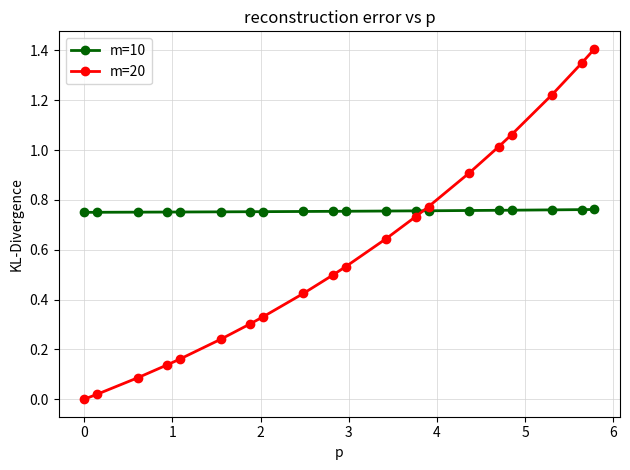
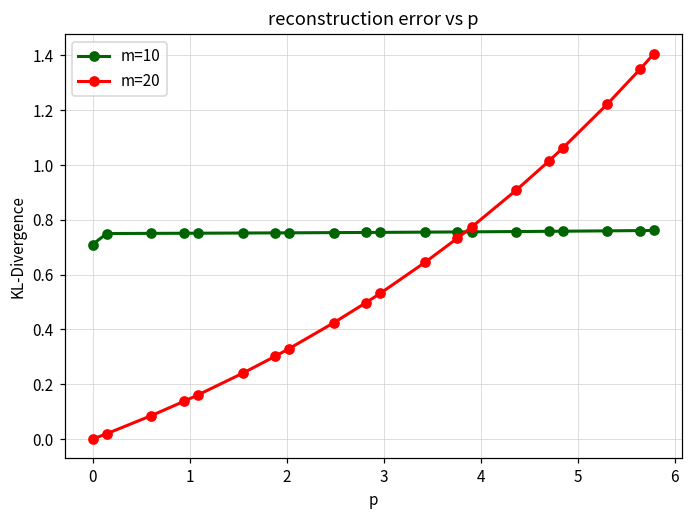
m=10, 0: 0.75 -> 0.71
